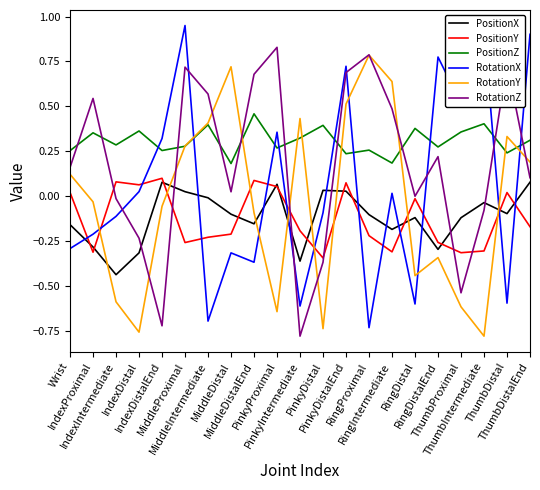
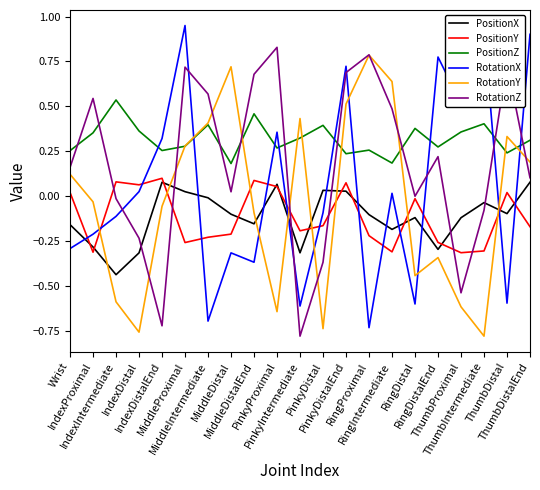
PositionZ, IndexIntermediate: 0.28 -> 0.54
PositionX, PinkyIntermediate: -0.36 -> -0.32
PositionY, PinkyDistal: -0.35 -> -0.17
